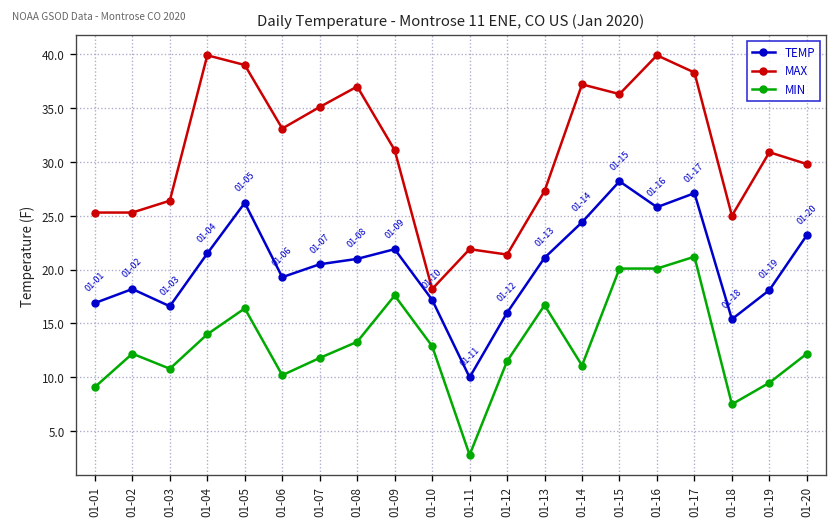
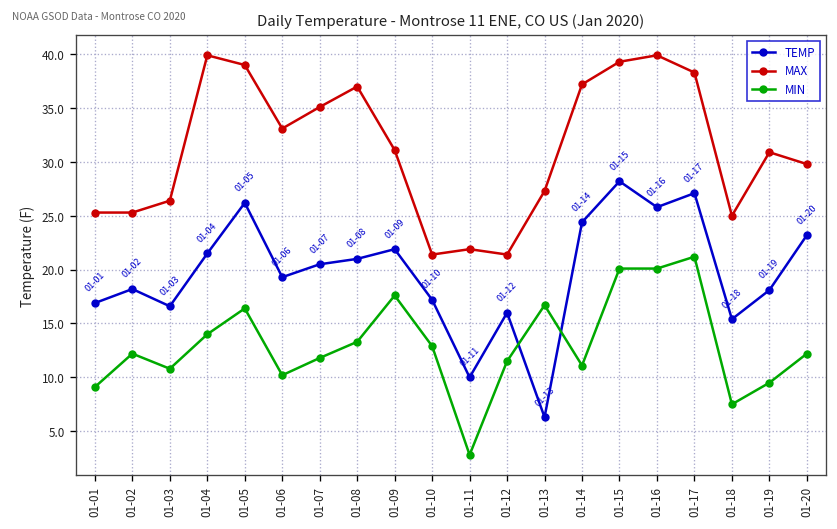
MAX, 01-10: 18 -> 21
TEMP, 01-13: 21 -> 6
MAX, 01-15: 36 -> 39
